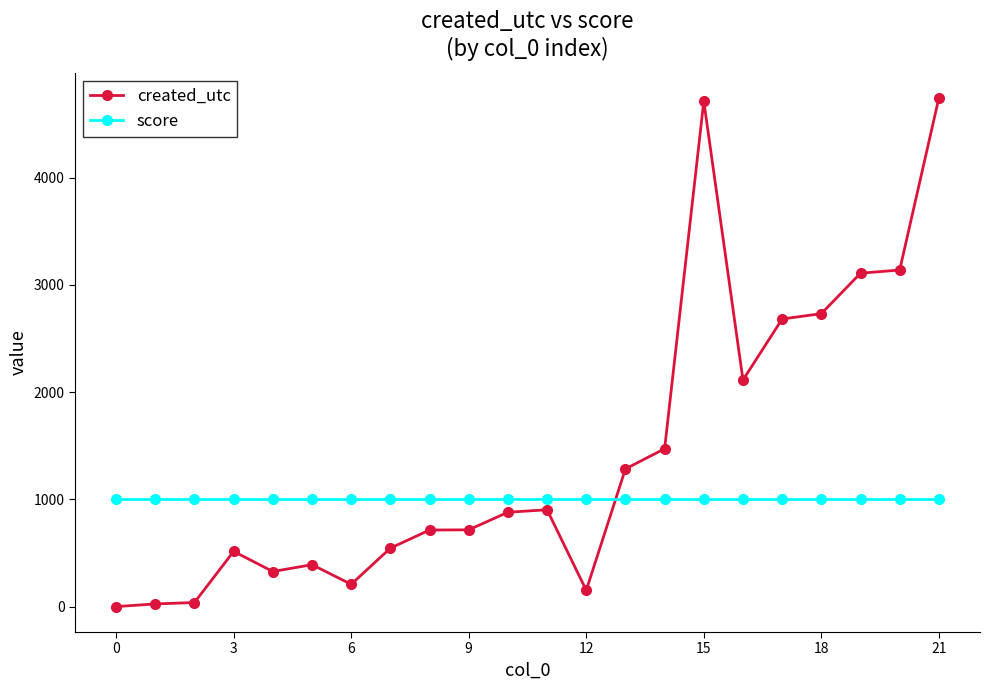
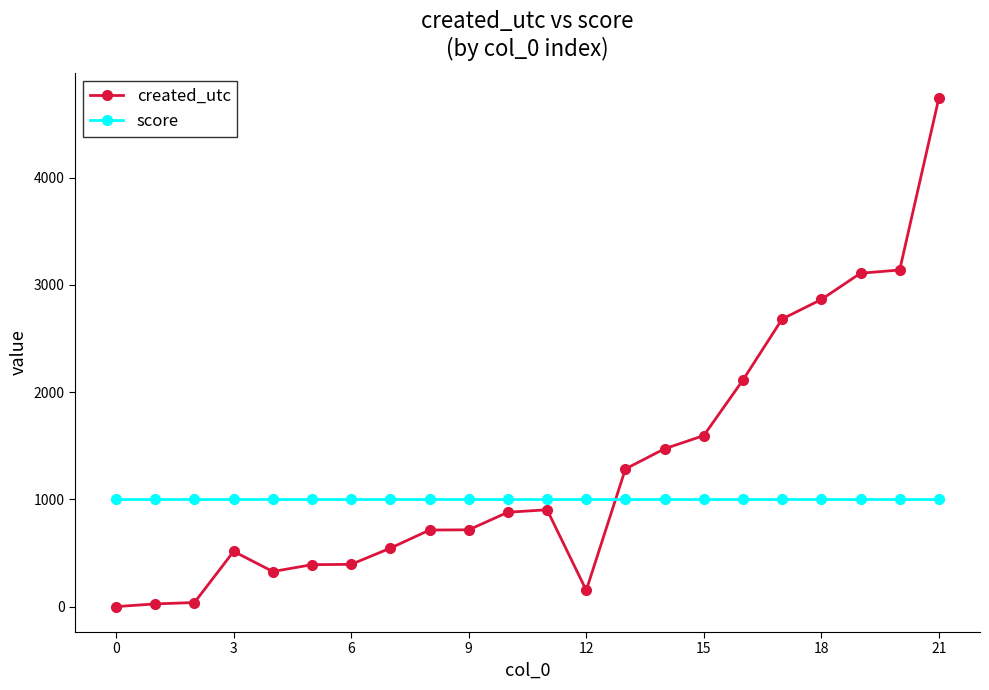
created_utc, 6: 210 -> 390
created_utc, 15: 4710 -> 1600
created_utc, 18: 2730 -> 2860
